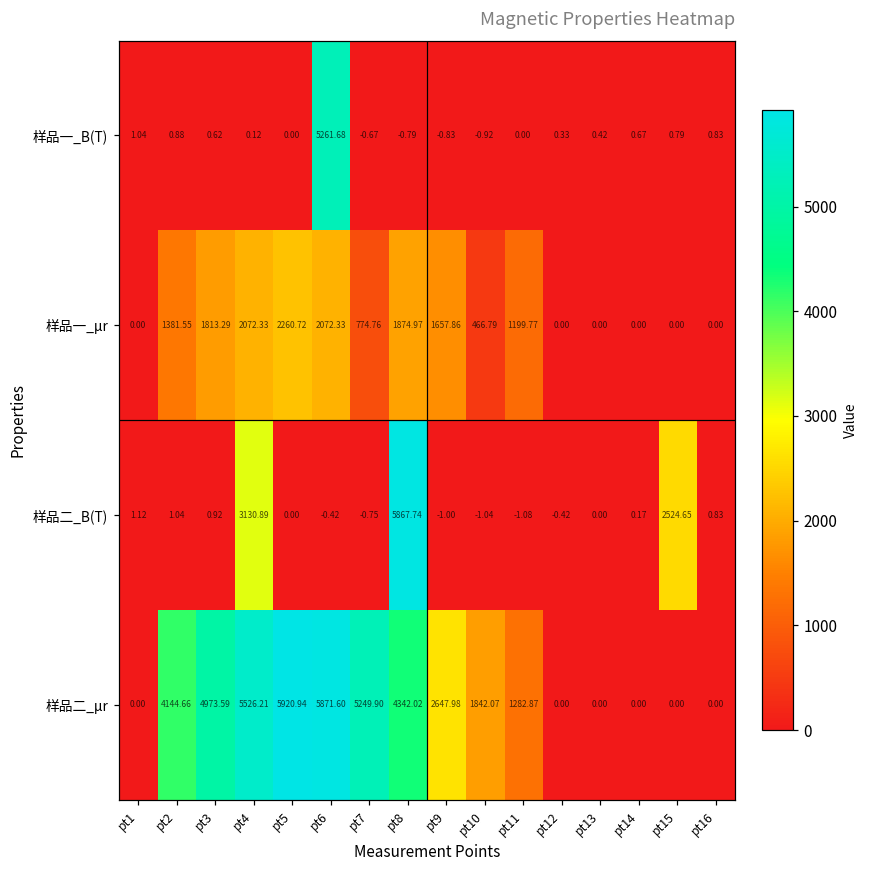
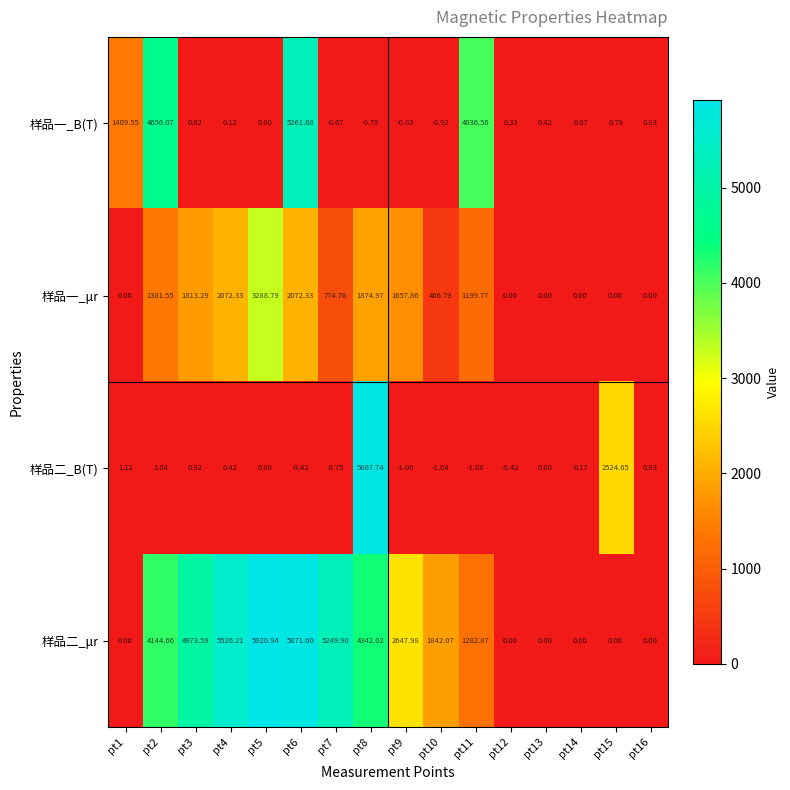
样品一_B(T), pt1: 1.04 -> 1409.55
样品一_B(T), pt2: 0.88 -> 4656.07
样品一_B(T), pt11: 0.00 -> 4036.50
样品一_μr, pt5: 2260.72 -> 3288.79
样品二_B(T), pt4: 3130.89 -> 0.42
